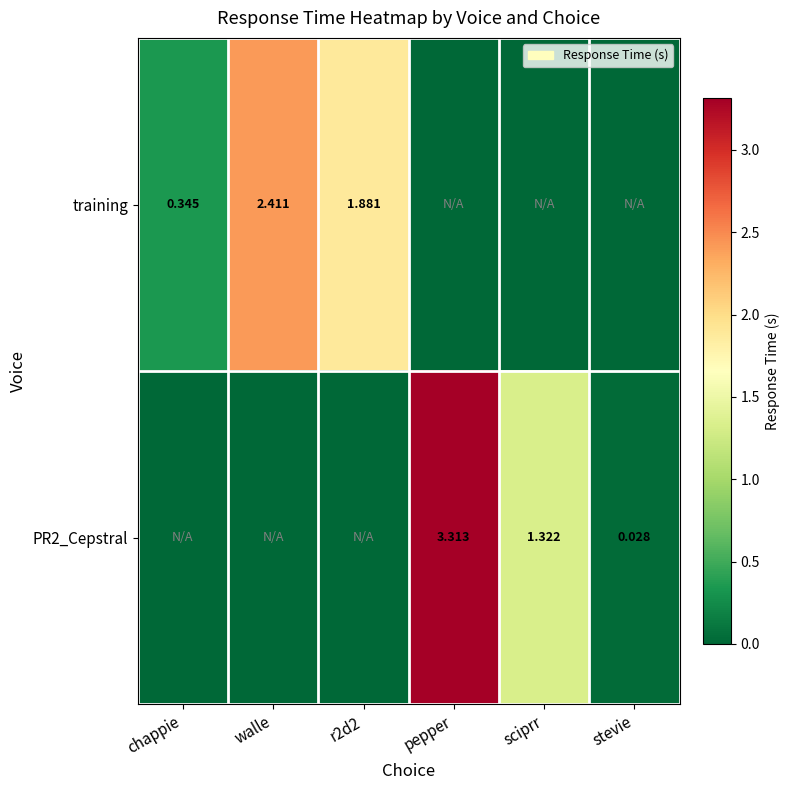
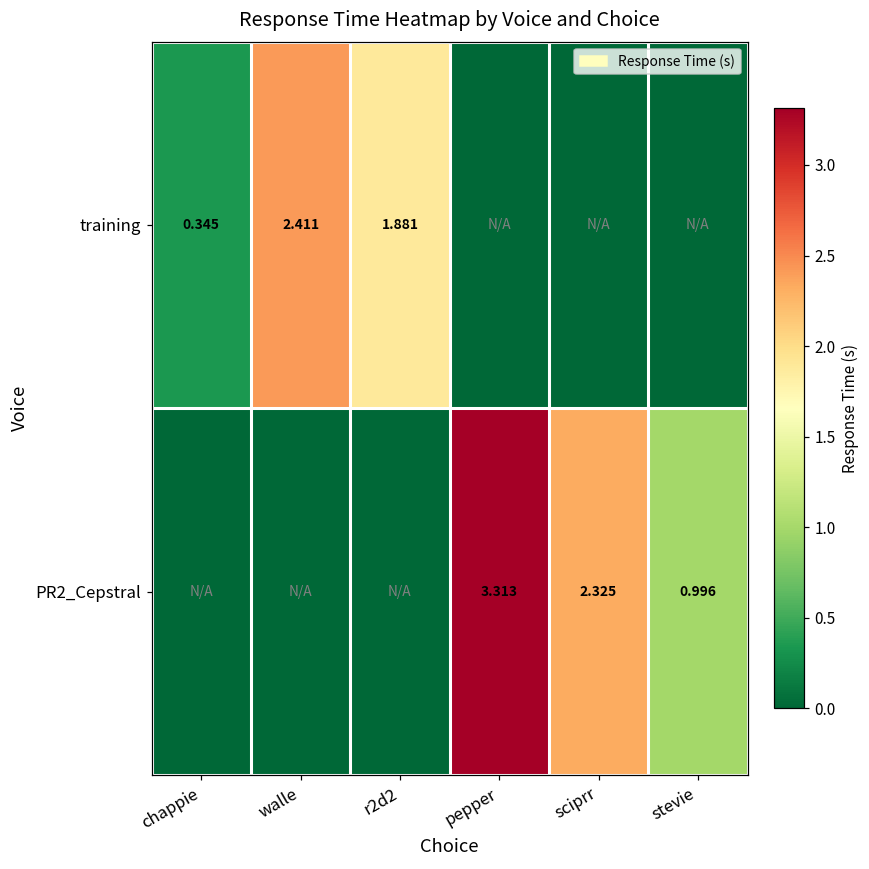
PR2_Cepstral, sciprr: 1.322 -> 2.325
PR2_Cepstral, stevie: 0.028 -> 0.996
